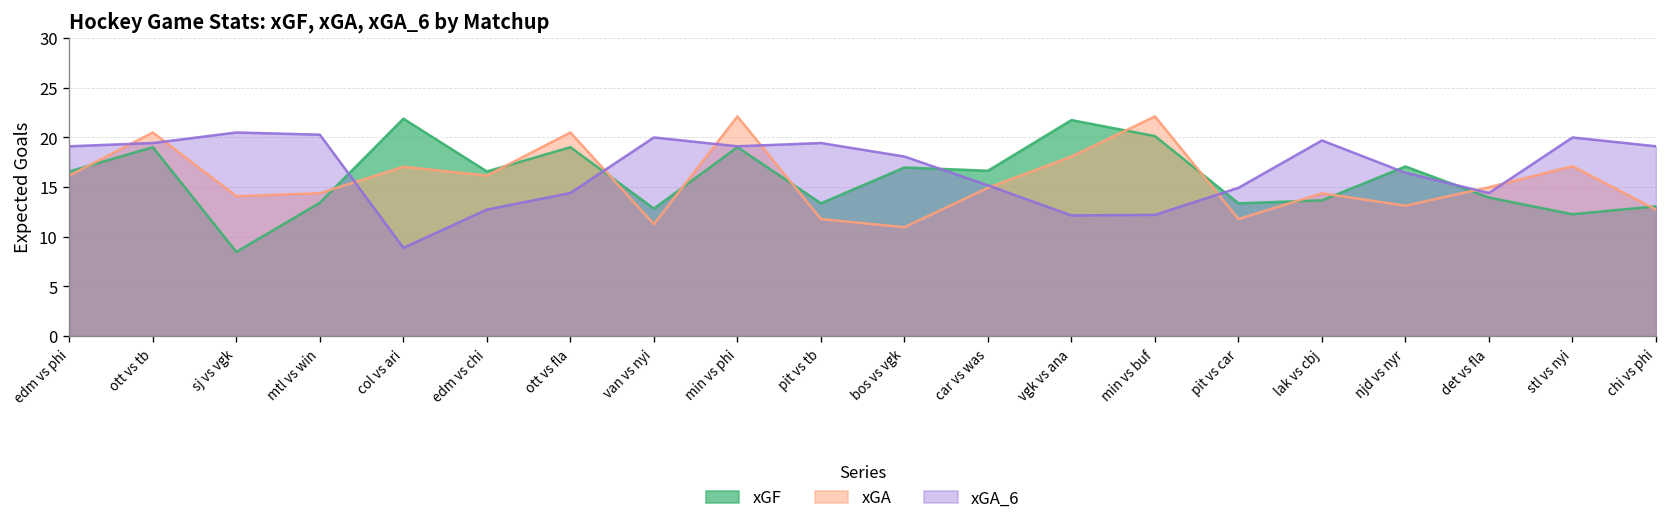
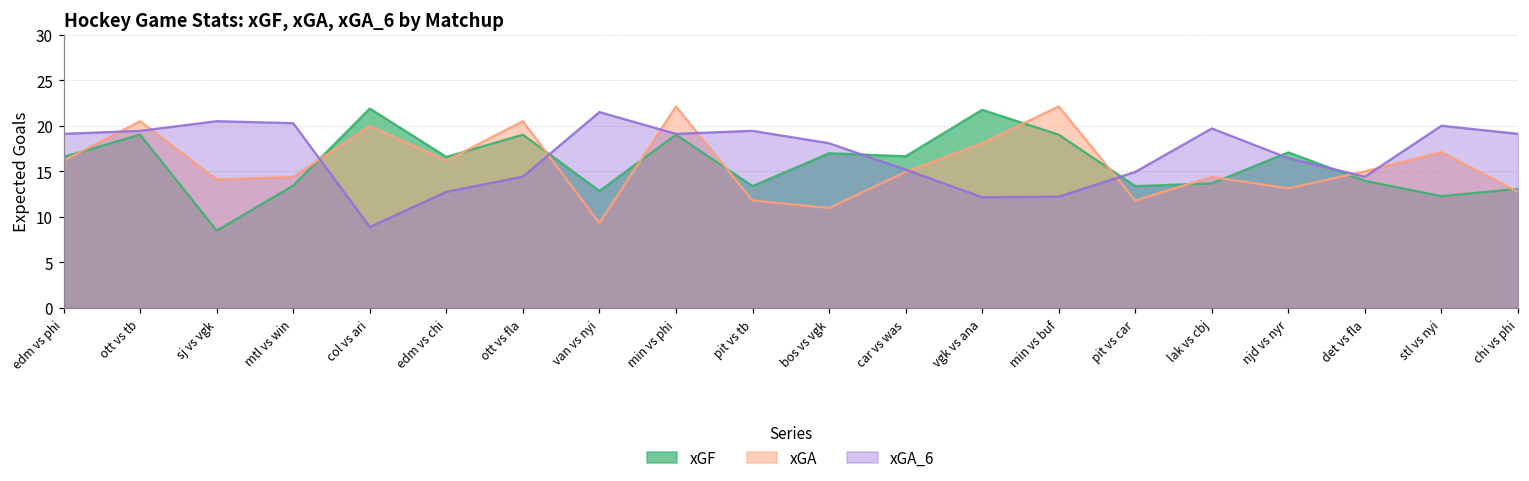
xGA, col vs ari: 17 -> 20
xGA, van vs nyi: 11 -> 9
xGA_6, van vs nyi: 20 -> 22
xGF, min vs buf: 20 -> 19
